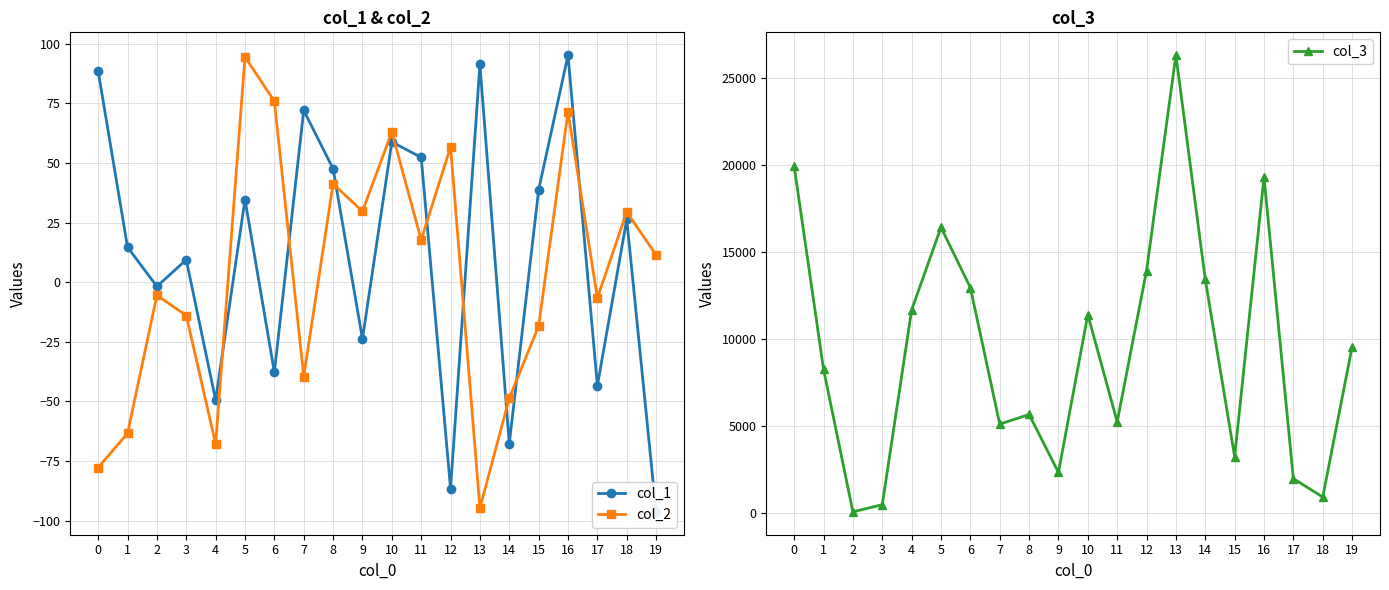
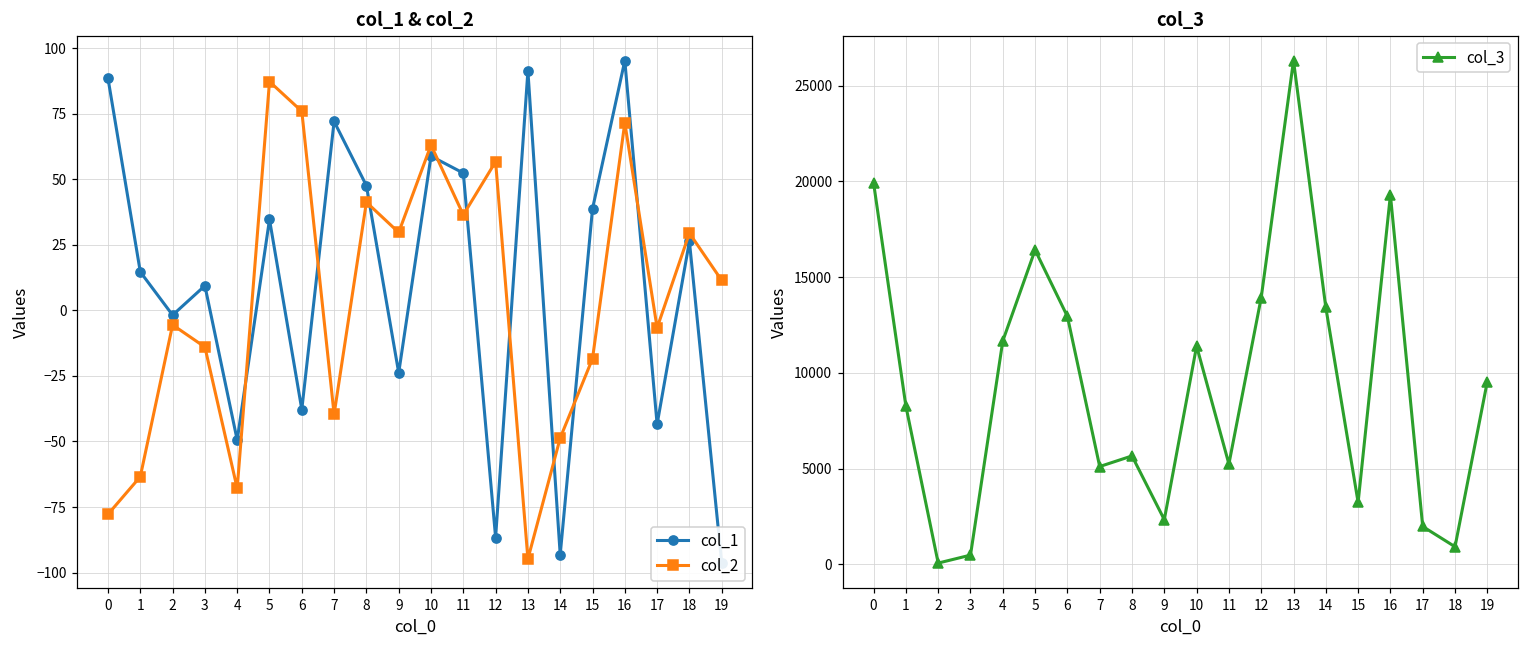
col_1 & col_2, col_2, 5: 94 -> 87
col_1 & col_2, col_2, 11: 18 -> 36
col_1 & col_2, col_1, 14: -68 -> -93
